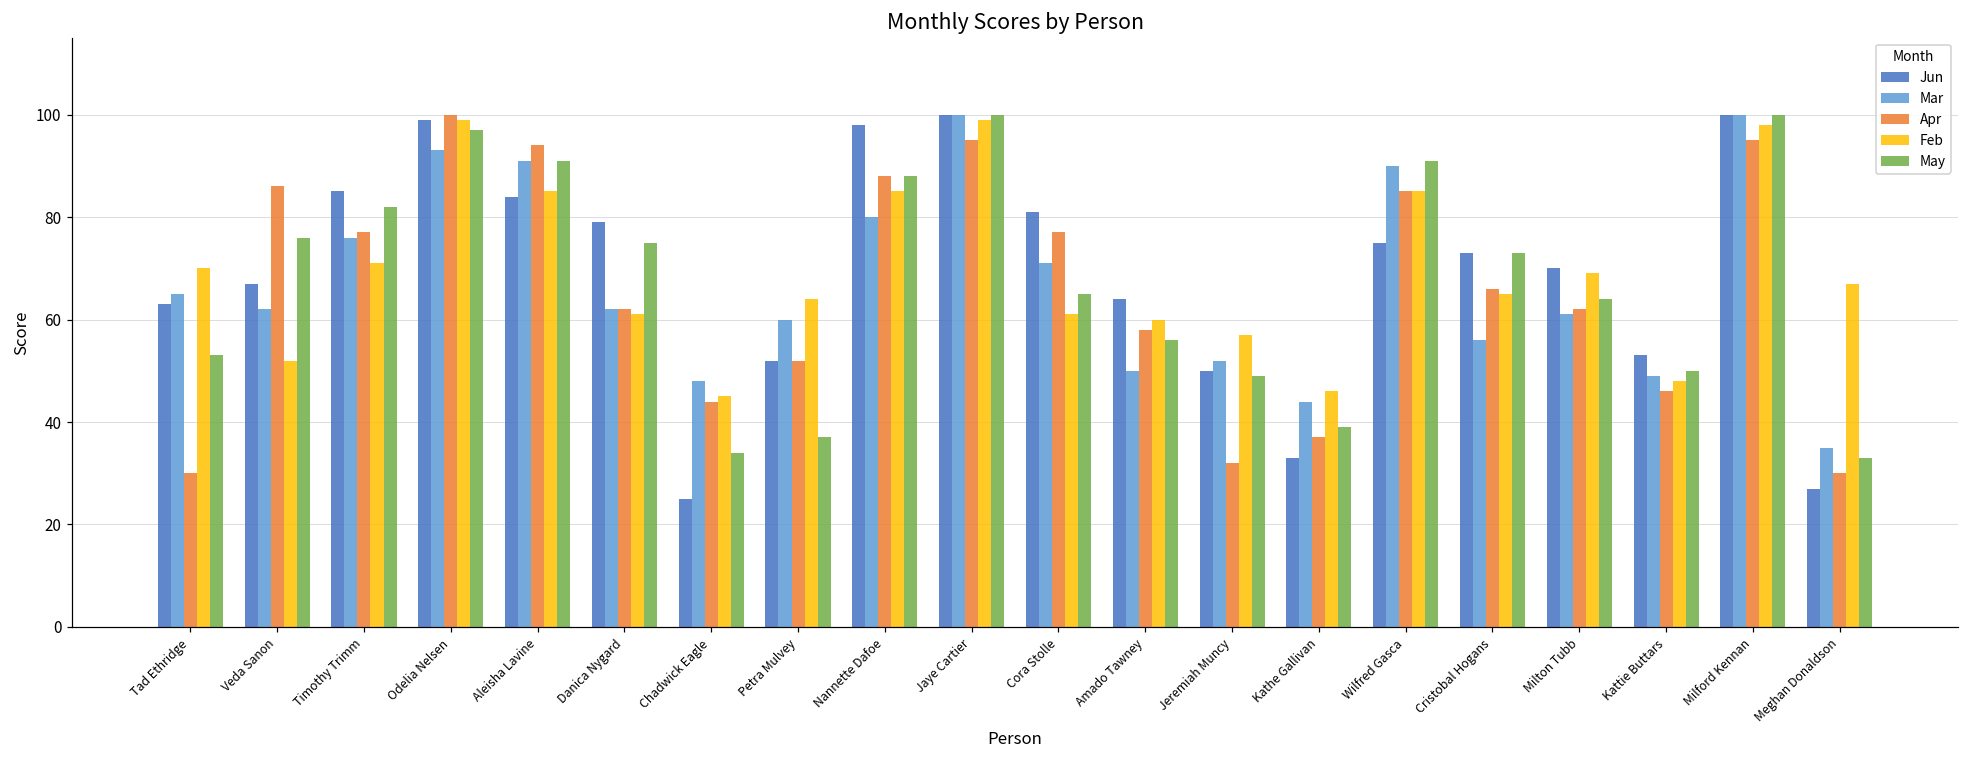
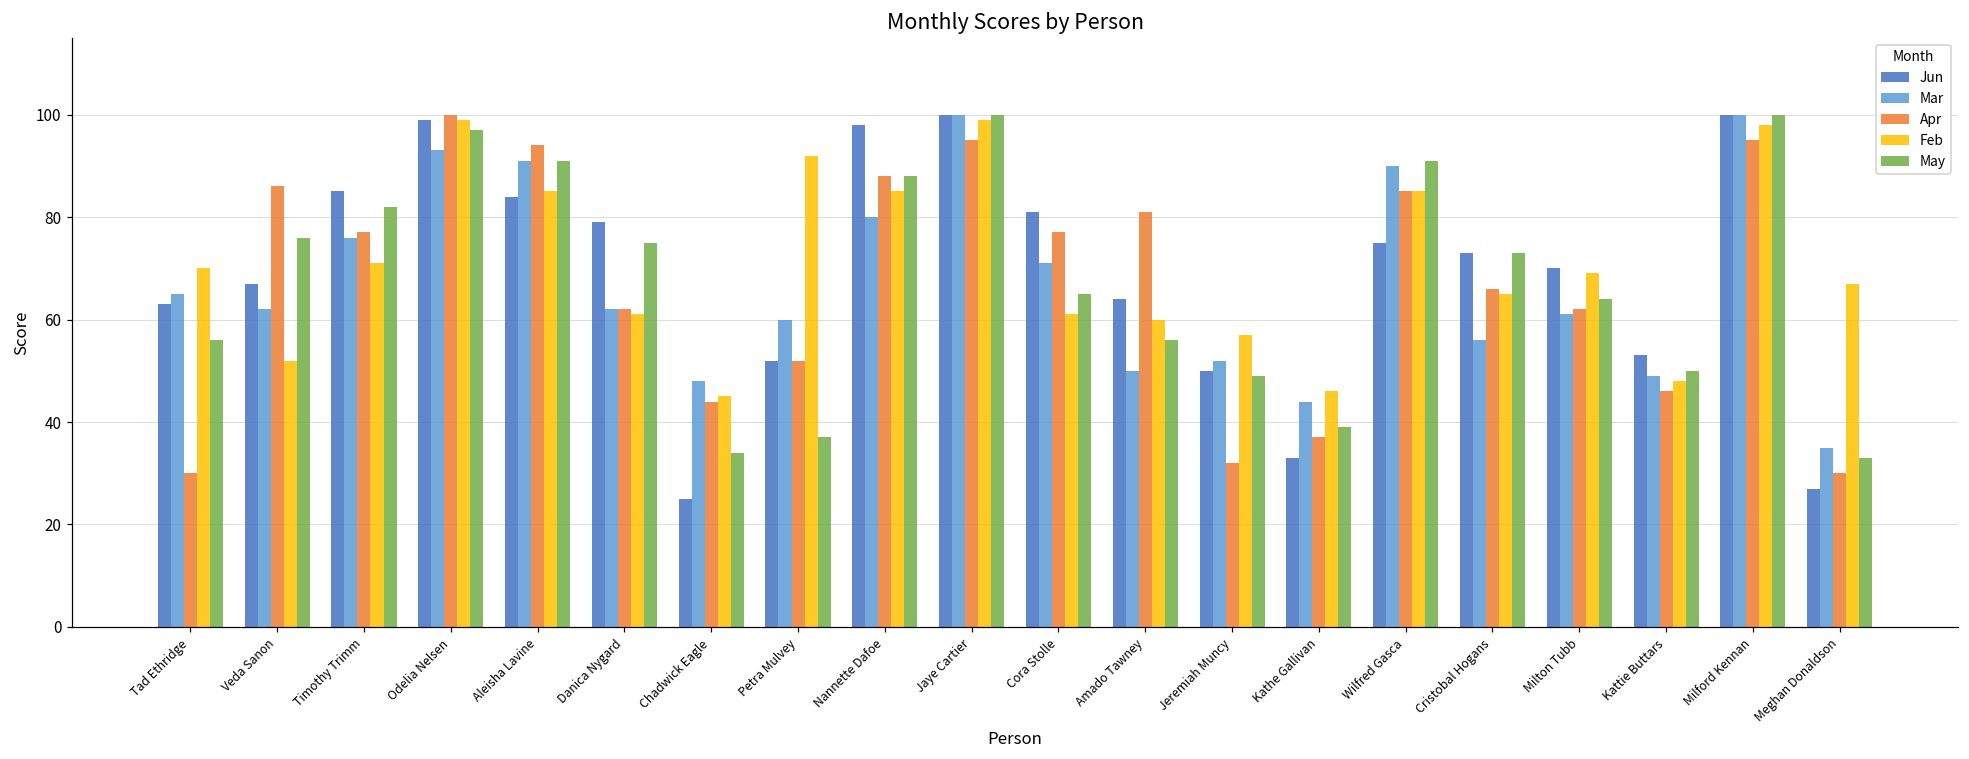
May, Tad Ethridge: 53 -> 56
Feb, Petra Mulvey: 64 -> 92
Apr, Amado Tawney: 58 -> 81
